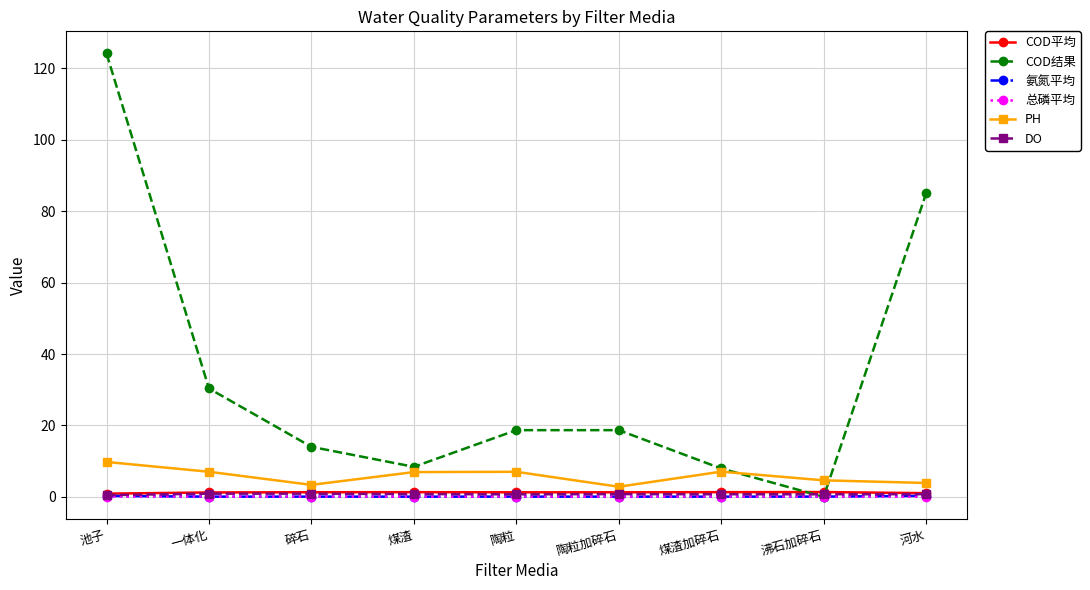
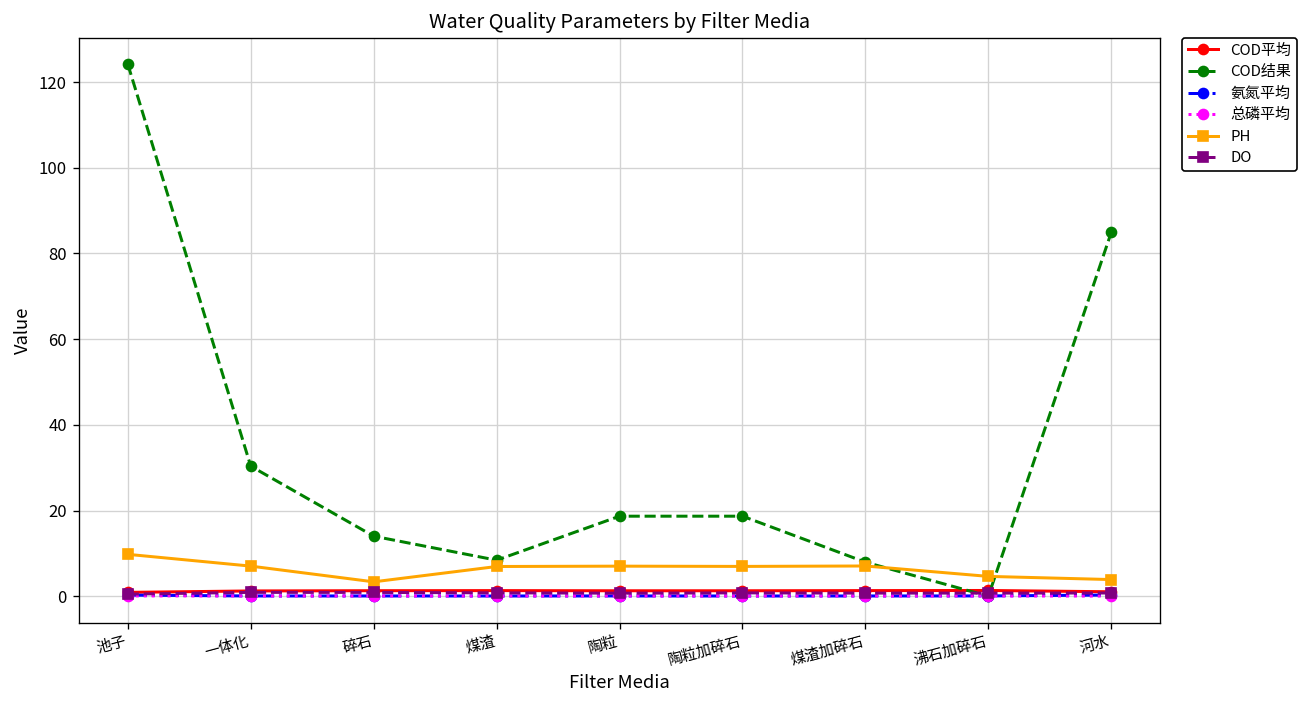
PH, 陶粒加碎石: 3 -> 7
